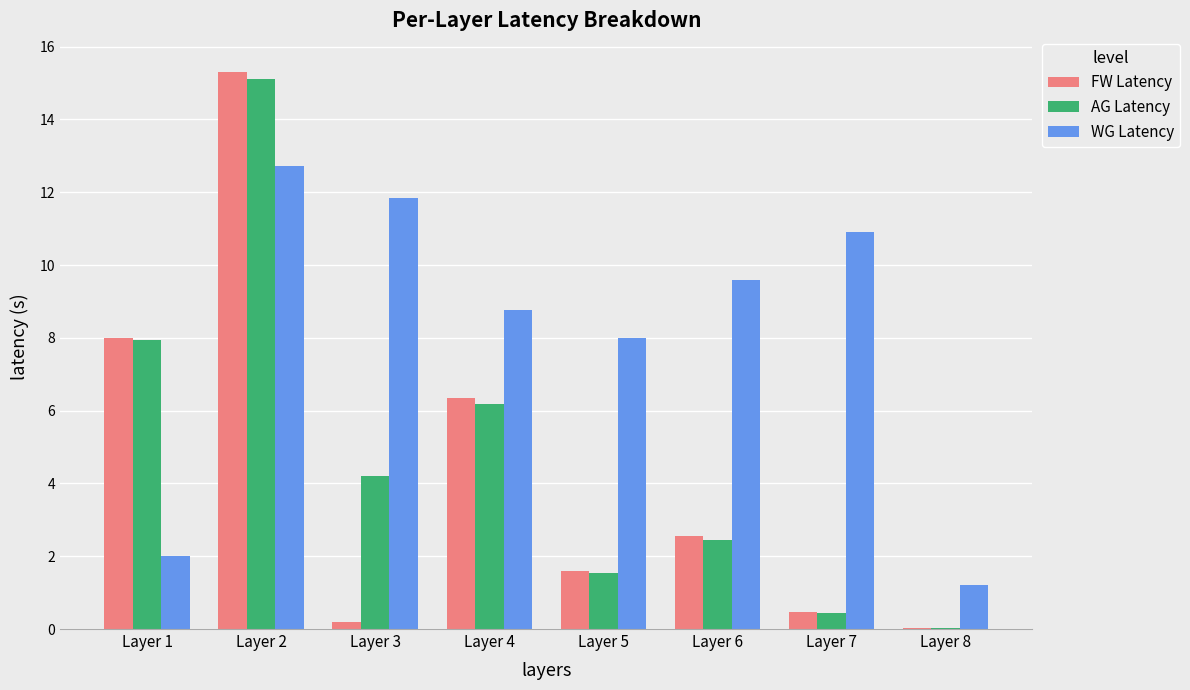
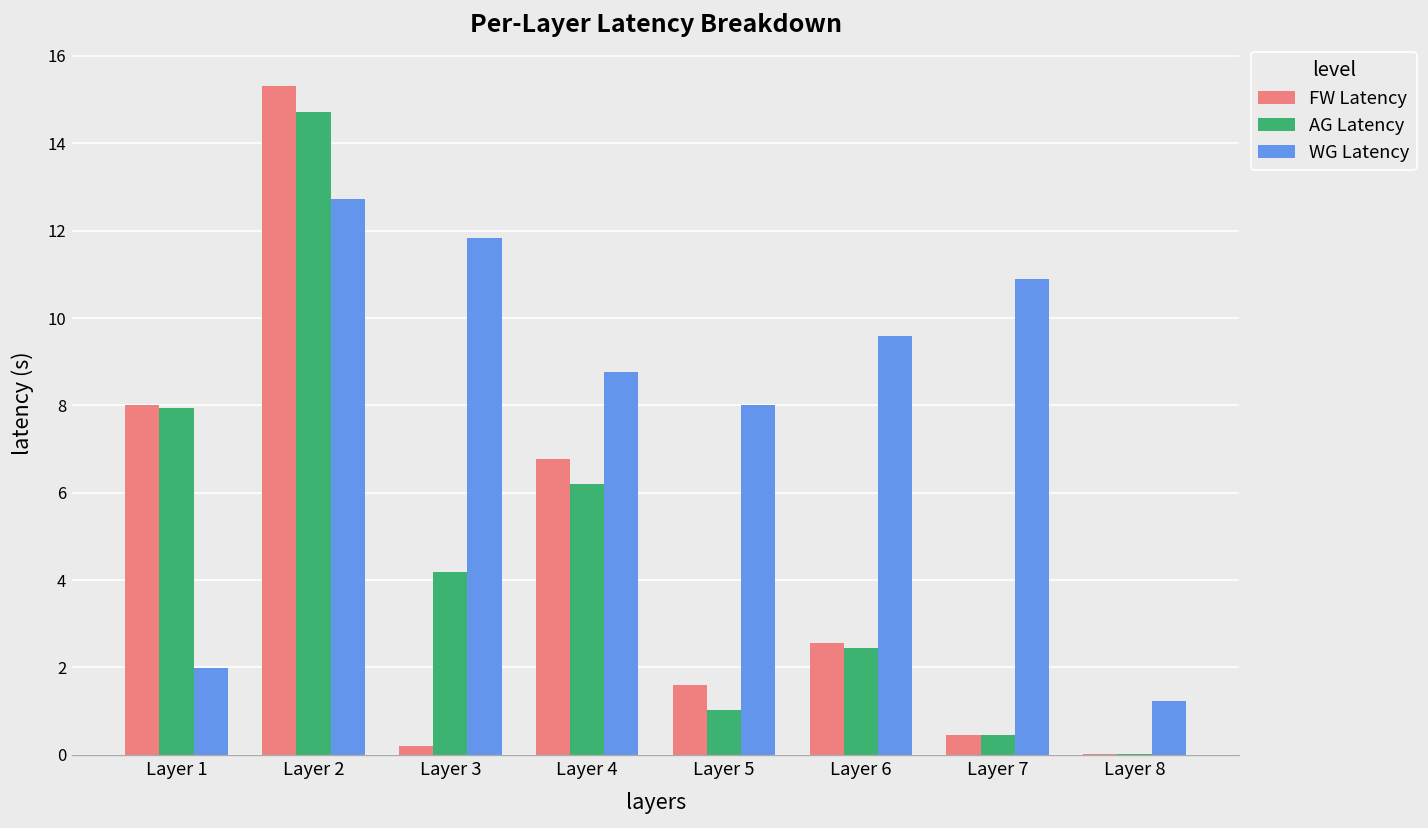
AG Latency, Layer 2: 15.1 -> 14.7
FW Latency, Layer 4: 6.4 -> 6.8
AG Latency, Layer 5: 1.5 -> 1.0
